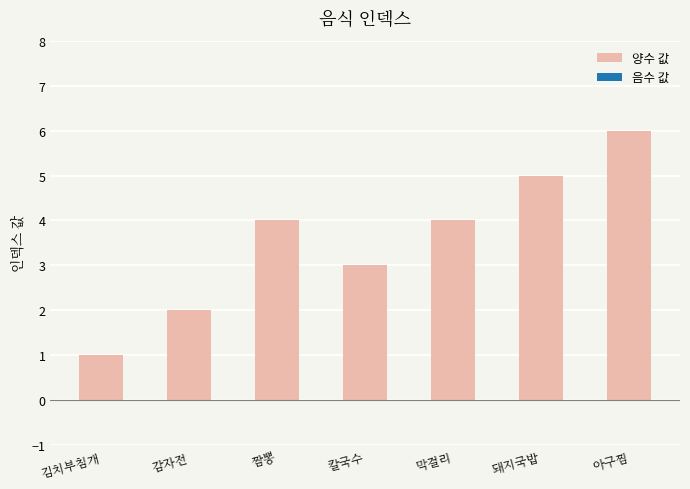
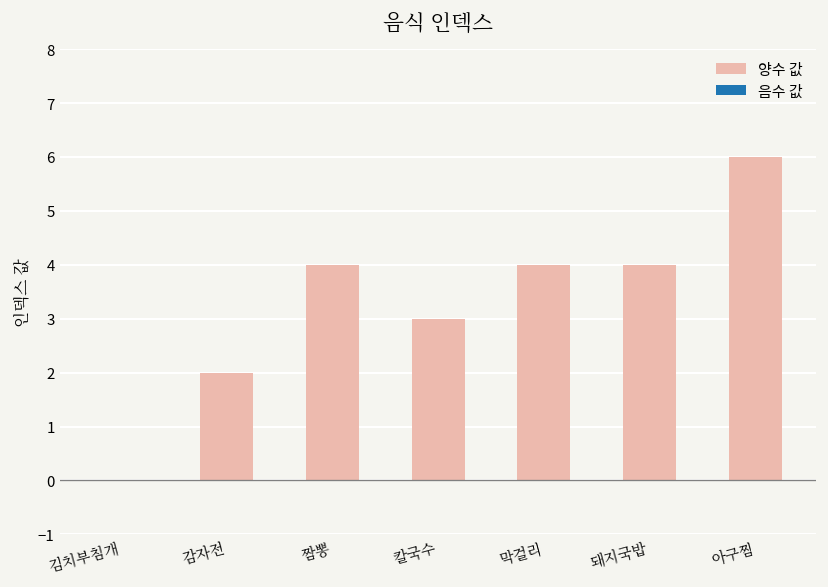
김치부침개: 1 -> 0
돼지국밥: 5 -> 4
